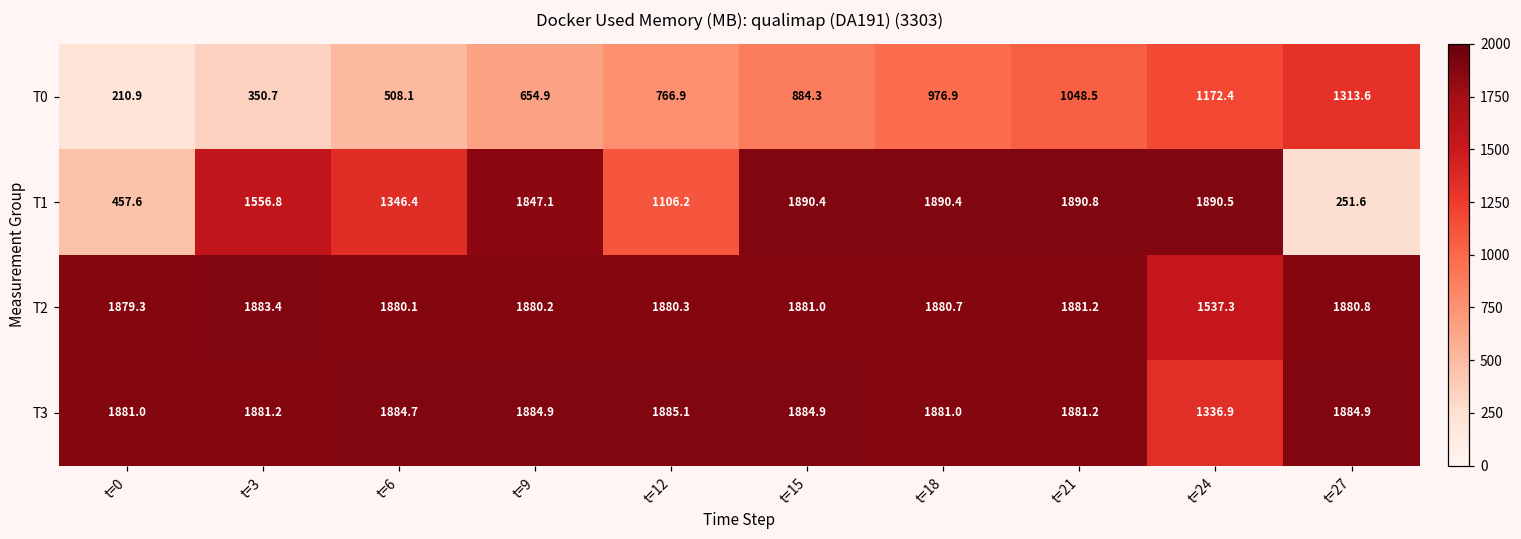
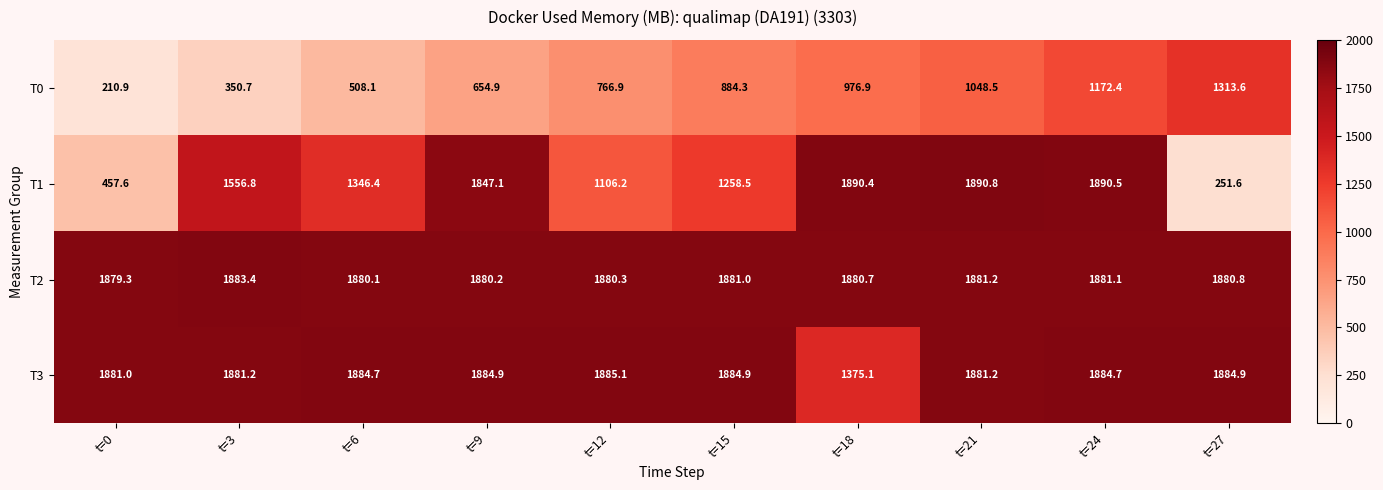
T1, t=15: 1890.4 -> 1258.5
T2, t=24: 1537.3 -> 1881.1
T3, t=18: 1881.0 -> 1375.1
T3, t=24: 1336.9 -> 1884.7
